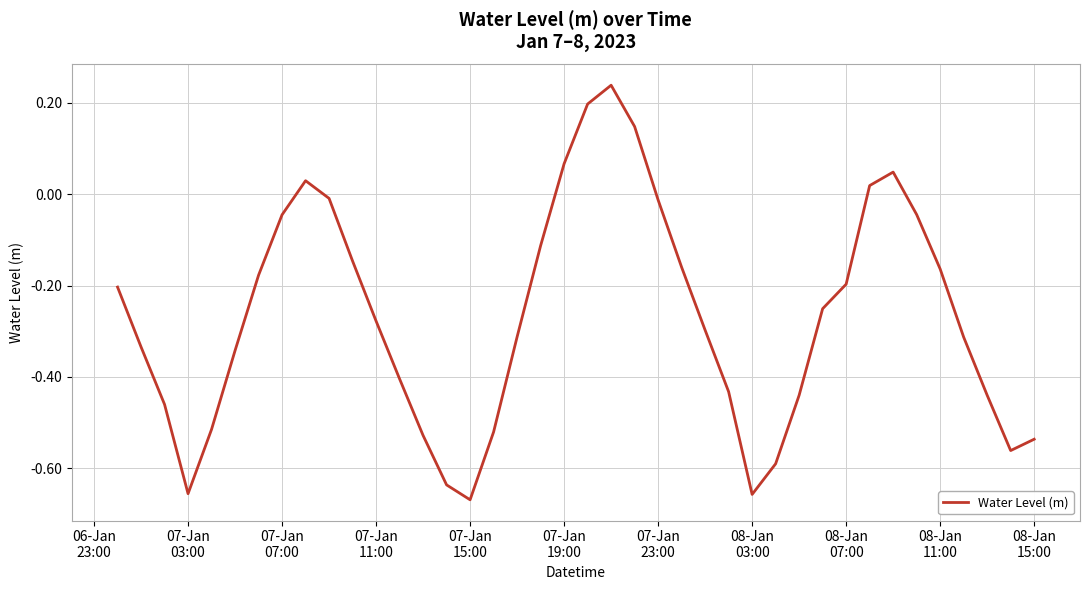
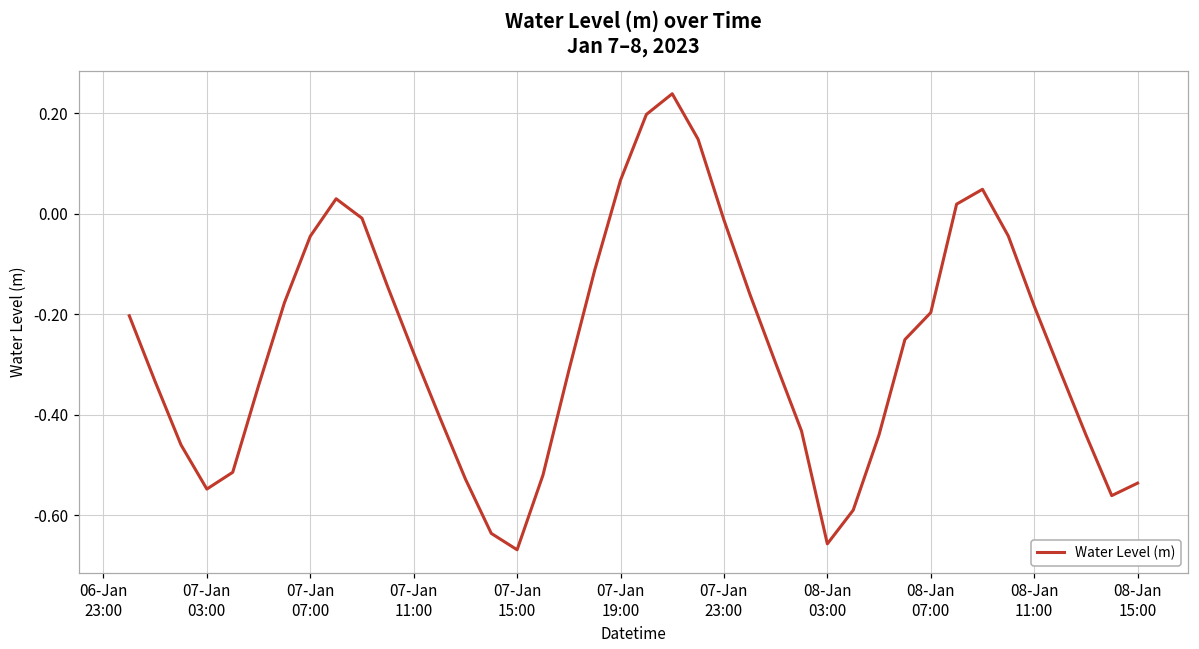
07-Jan 03:00: -0.66 -> -0.55
08-Jan 11:00: -0.16 -> -0.18
